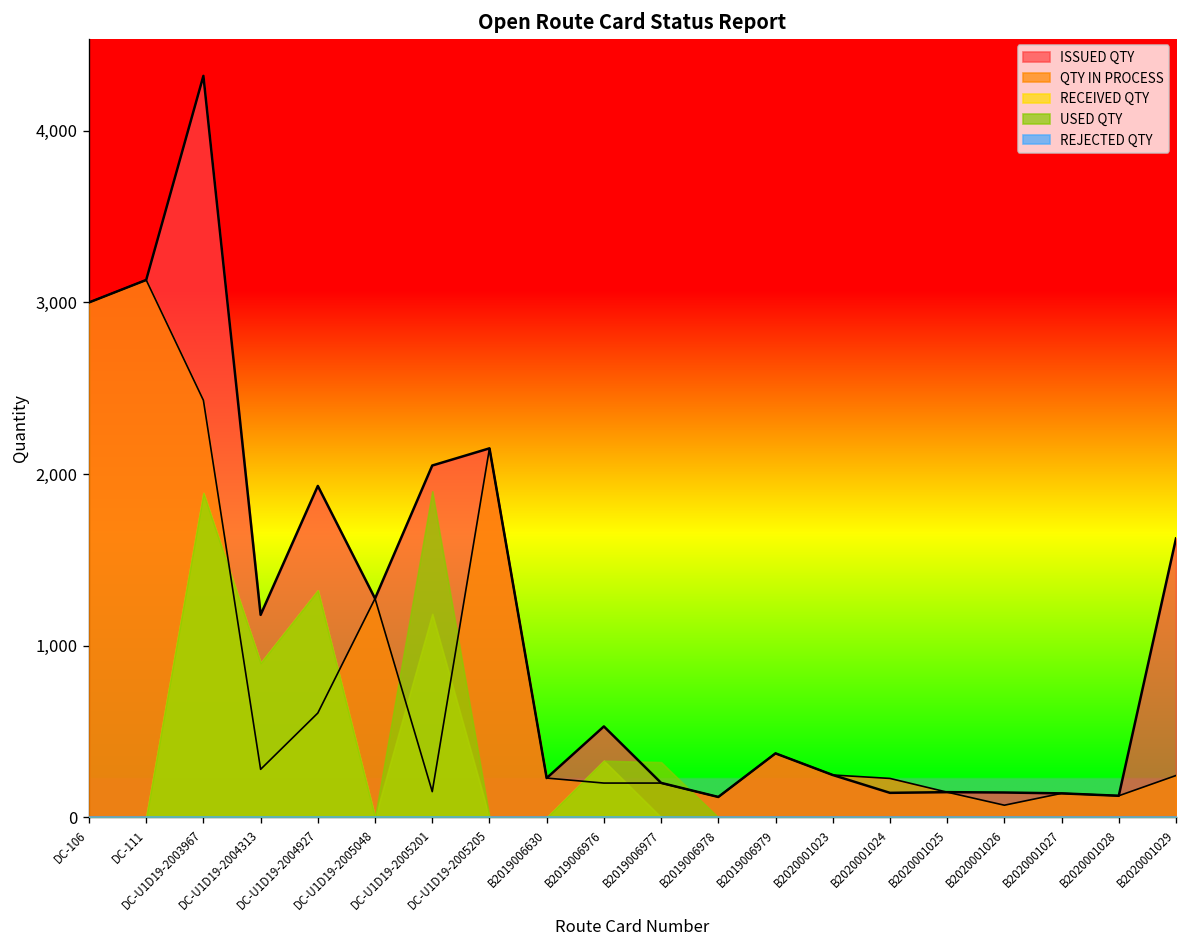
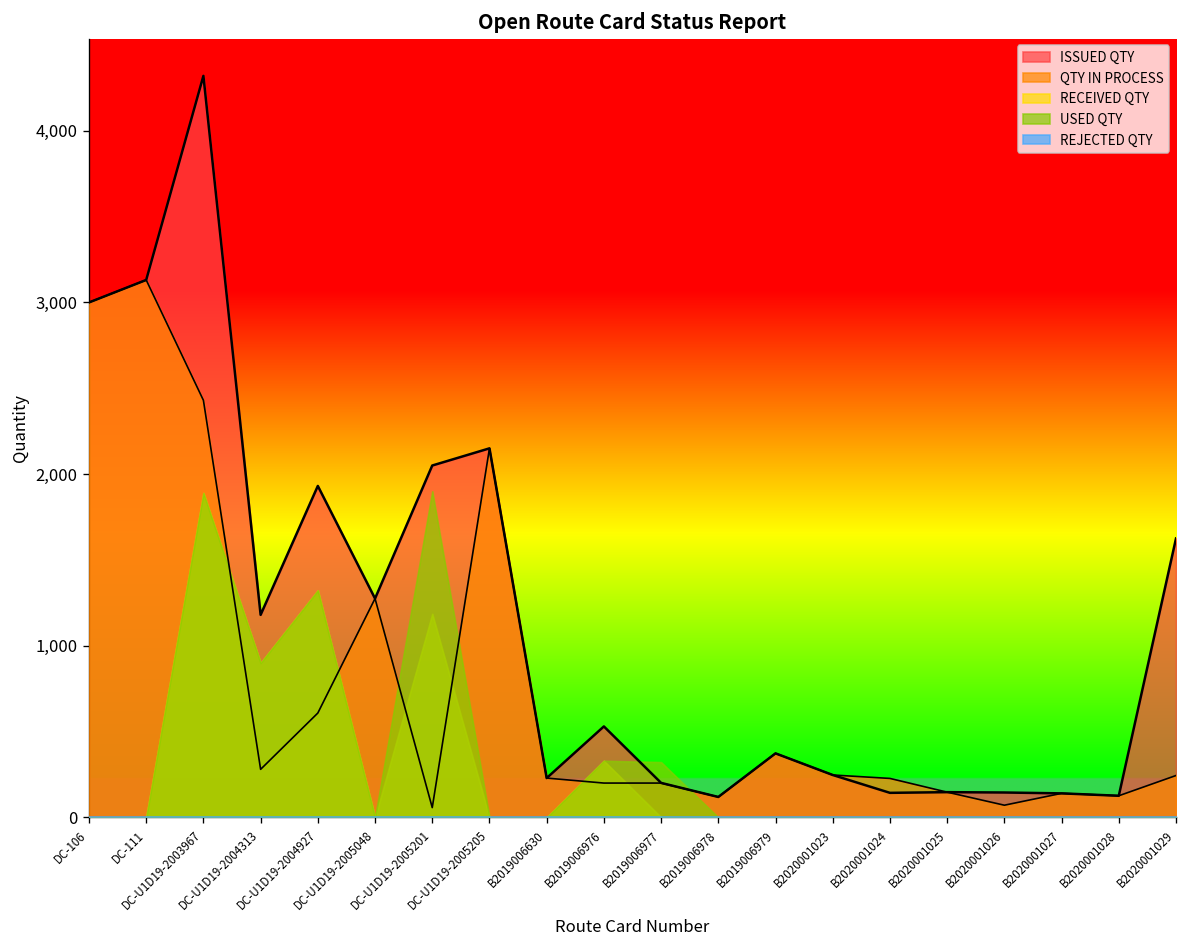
QTY IN PROCESS, DC-U1D19-2005201: 150 -> 60
